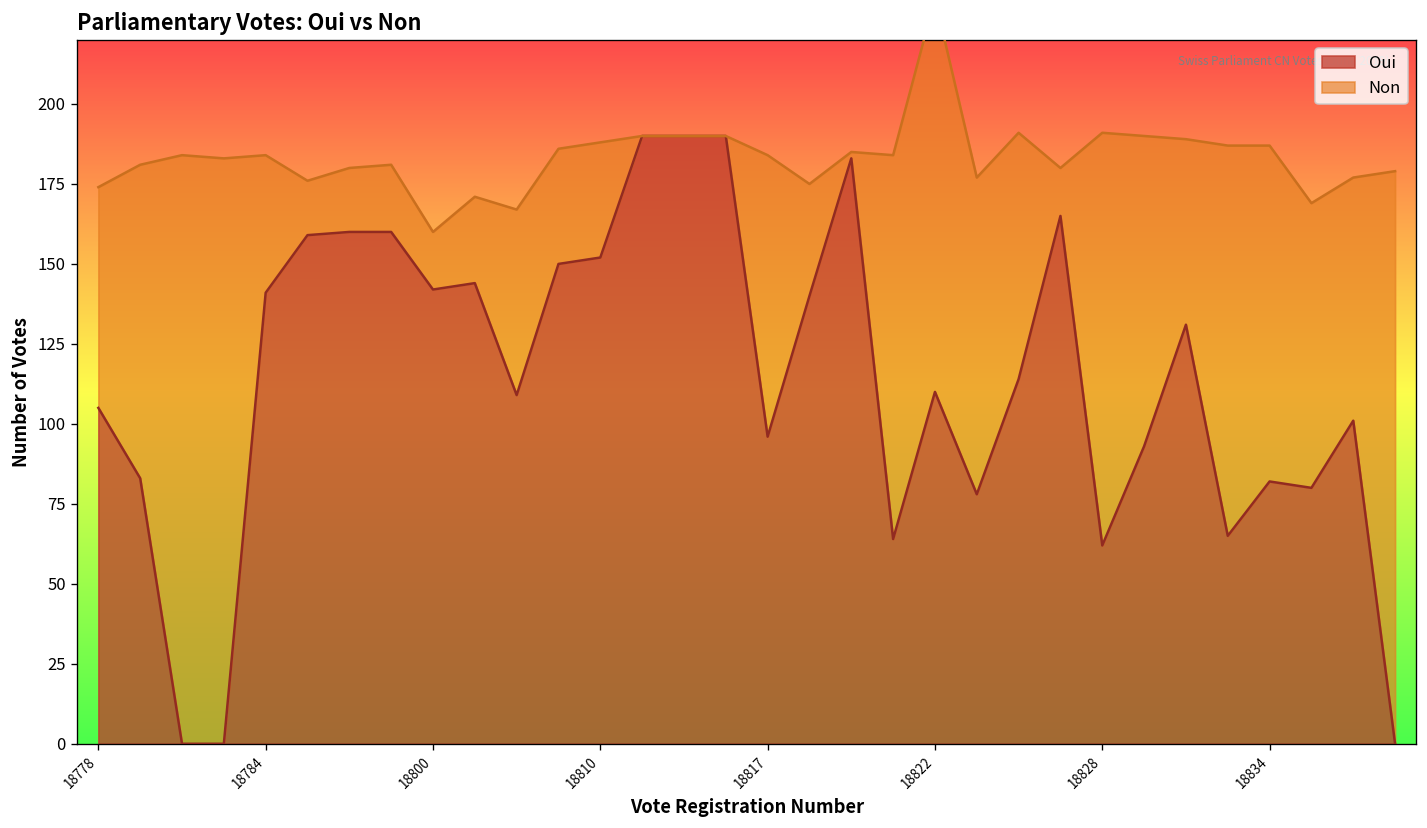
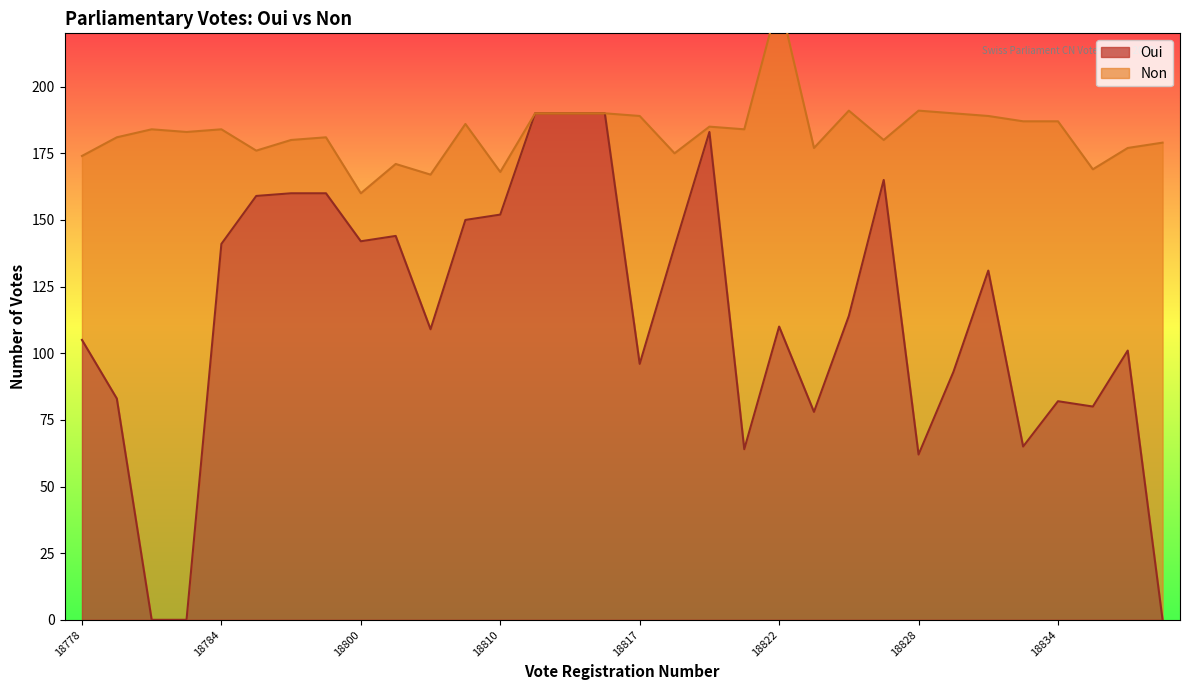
Non, 18810: 36 -> 16
Non, 18817: 88 -> 93
